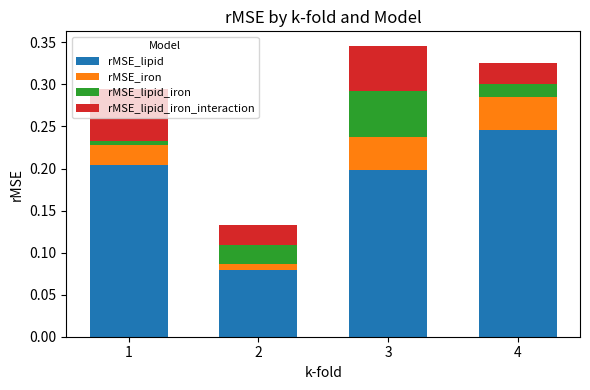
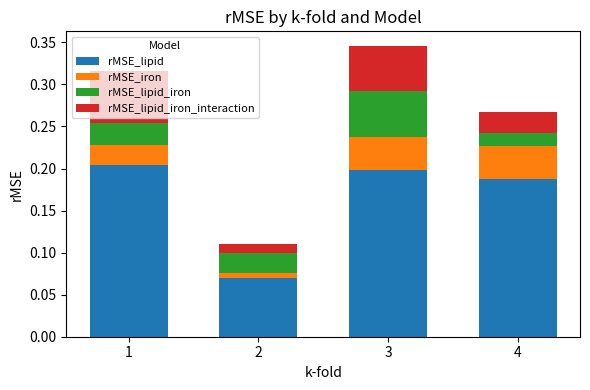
rMSE_lipid_iron, 1: 0.01 -> 0.03
rMSE_lipid, 2: 0.08 -> 0.07
rMSE_lipid_iron_interaction, 2: 0.02 -> 0.01
rMSE_lipid, 4: 0.25 -> 0.19
